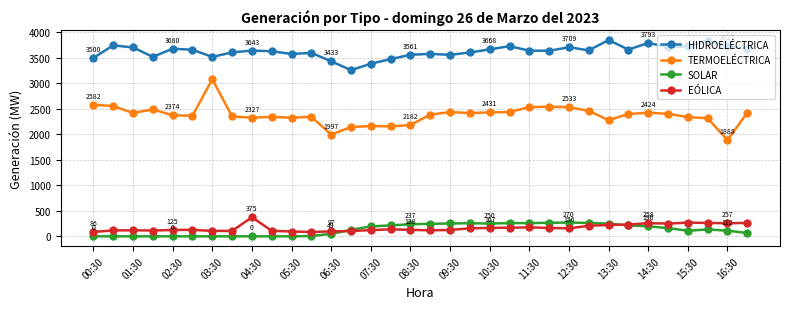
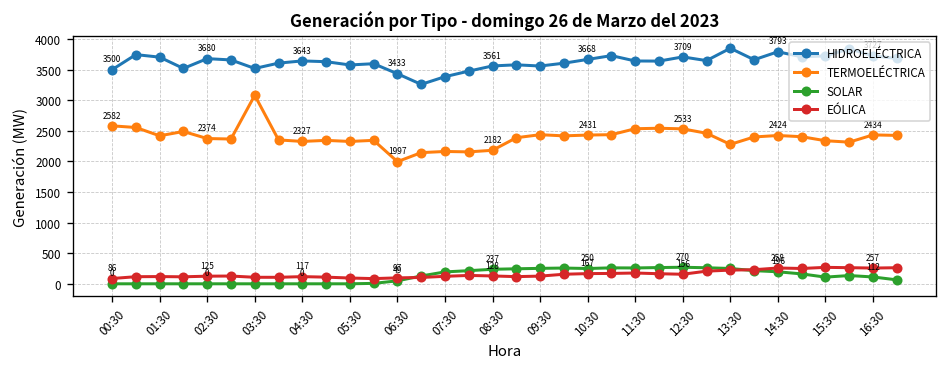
EÓLICA, 04:30: 375 -> 117
TERMOELÉCTRICA, 16:30: 1888 -> 2434
